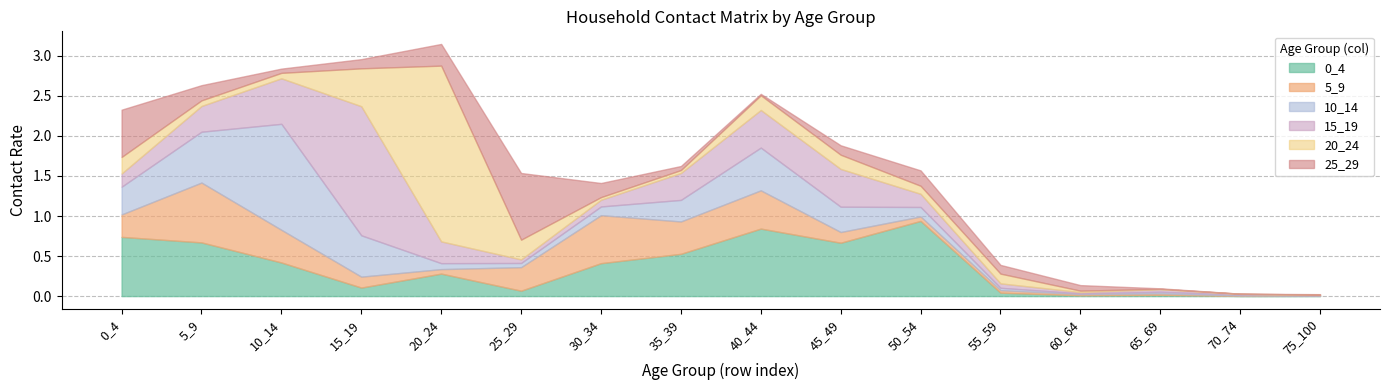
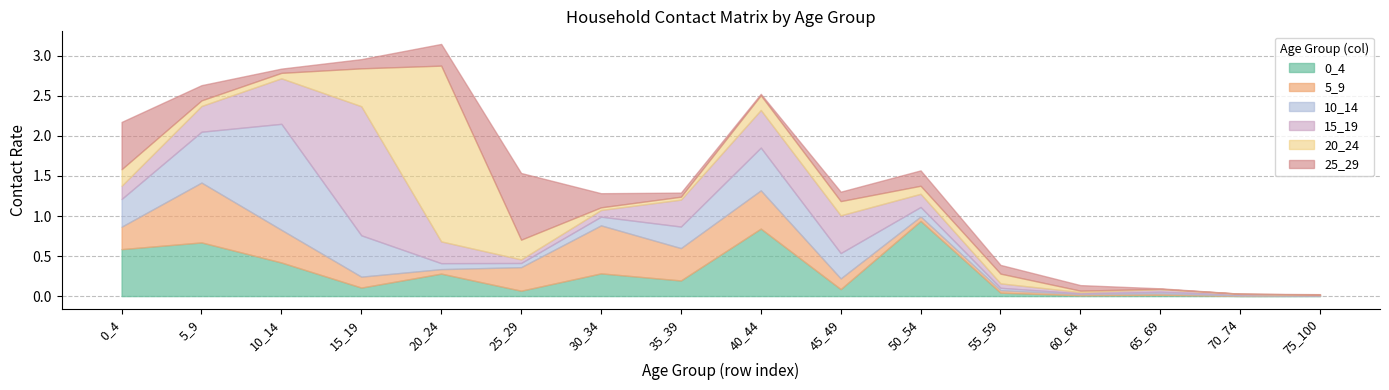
0_4, 0_4: 0.7 -> 0.6
0_4, 30_34: 0.4 -> 0.3
0_4, 35_39: 0.5 -> 0.2
0_4, 45_49: 0.7 -> 0.1
